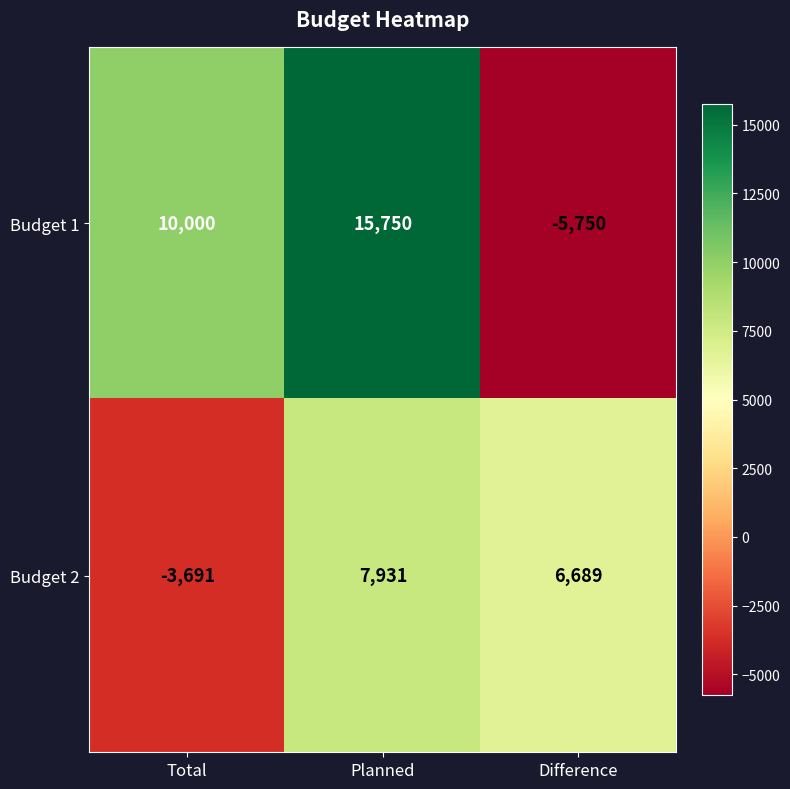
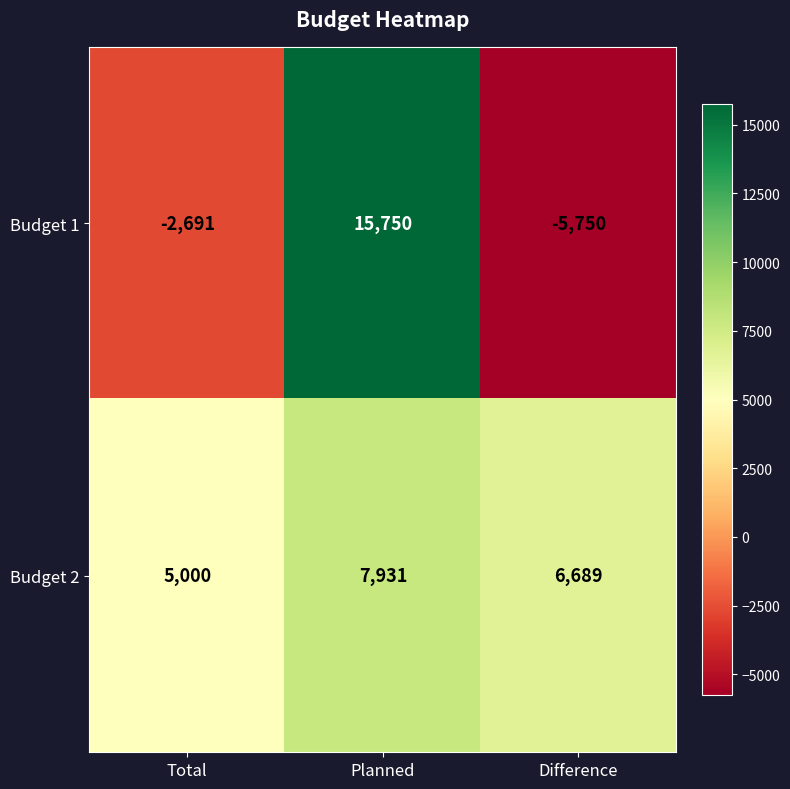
Budget 1, Total: 10,000 -> -2,691
Budget 2, Total: -3,691 -> 5,000
